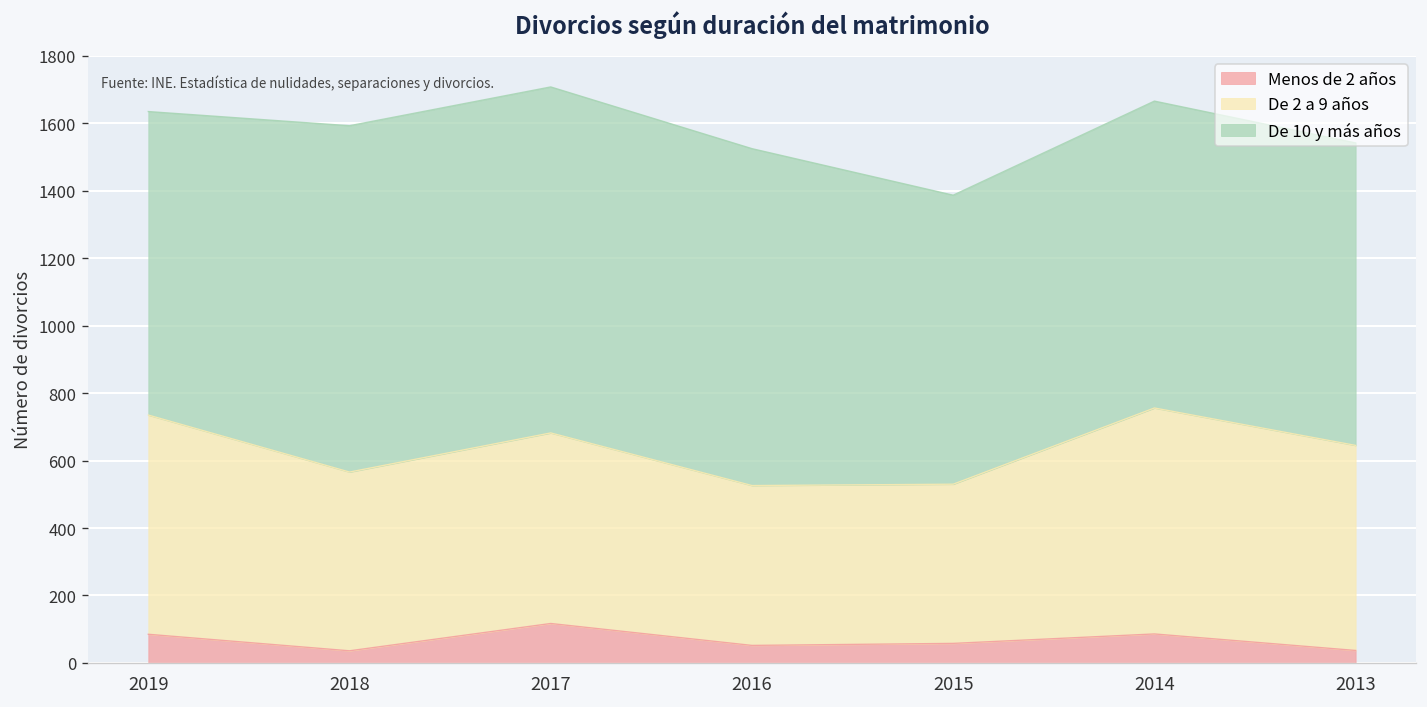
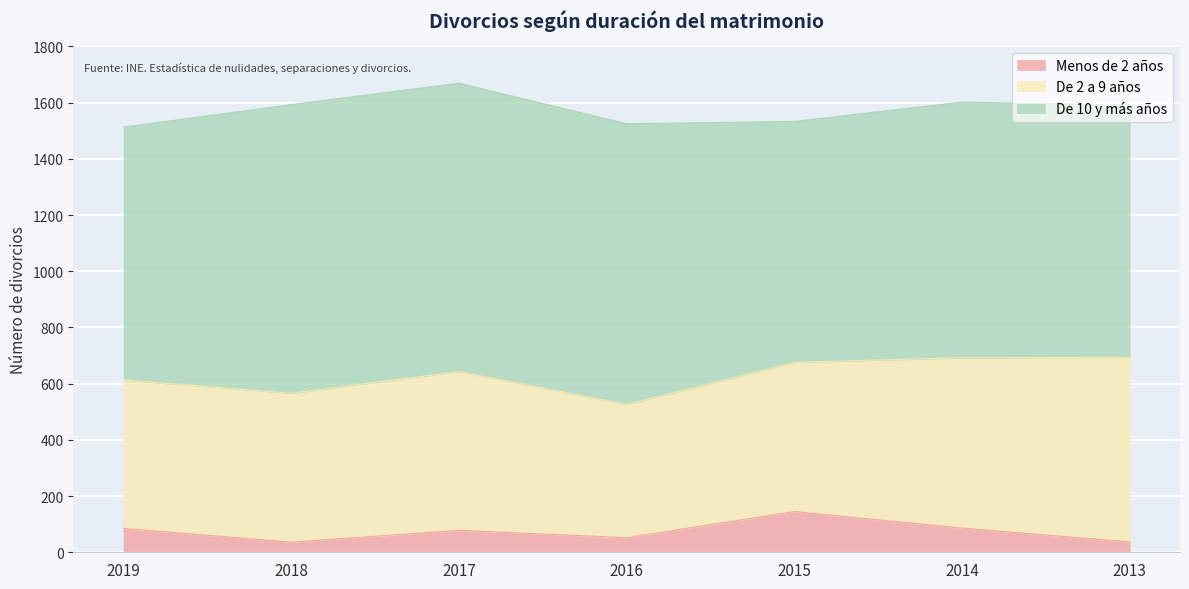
De 2 a 9 años, 2019: 650 -> 530
Menos de 2 años, 2017: 120 -> 80
Menos de 2 años, 2015: 60 -> 150
De 2 a 9 años, 2015: 470 -> 530
De 2 a 9 años, 2014: 670 -> 610
De 2 a 9 años, 2013: 610 -> 660
